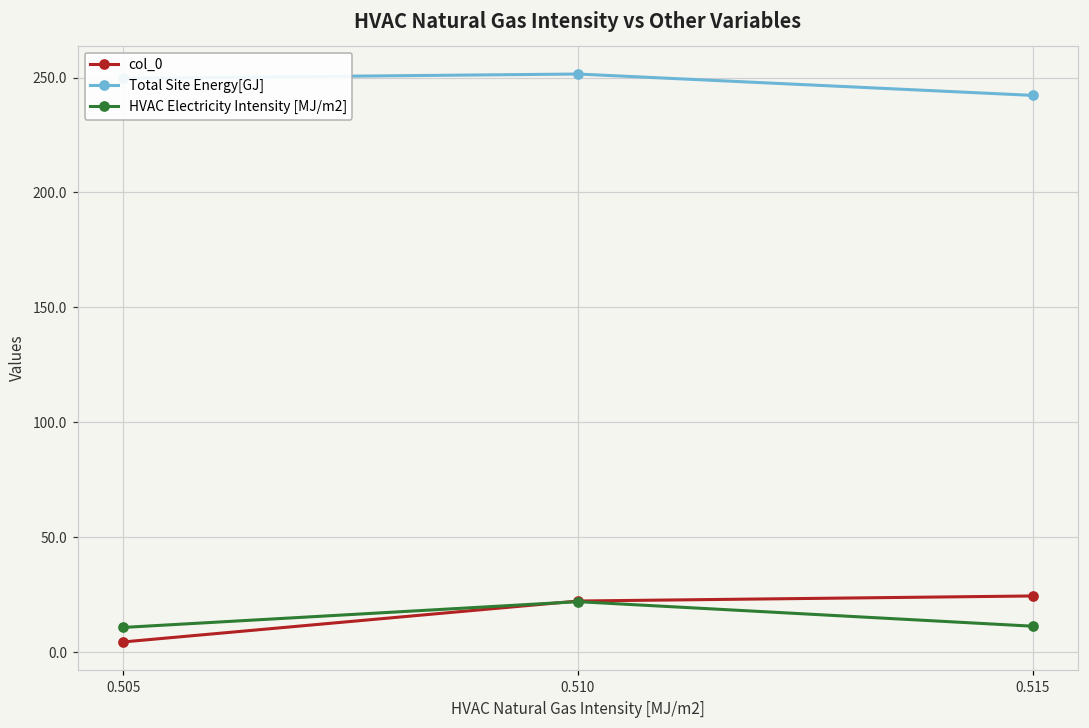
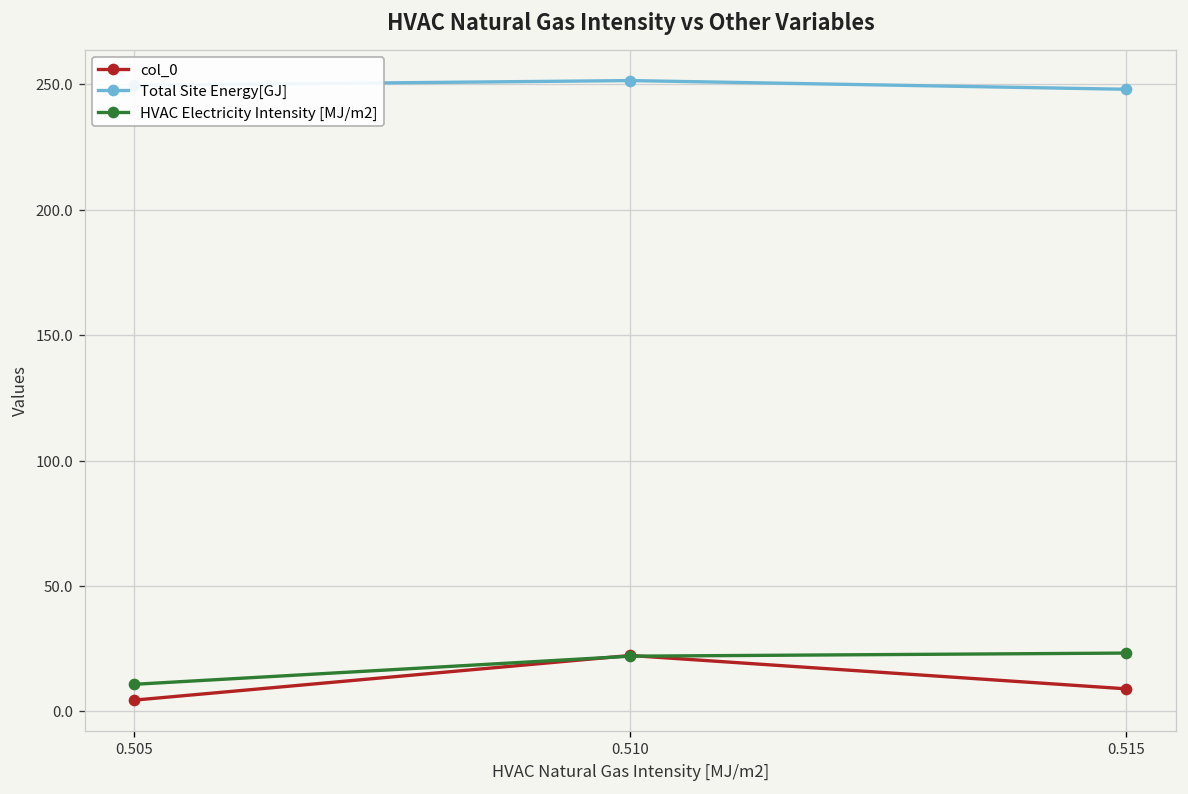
col_0, 0.515: 25 -> 9
Total Site Energy[GJ], 0.515: 242 -> 248
HVAC Electricity Intensity [MJ/m2], 0.515: 11 -> 23
